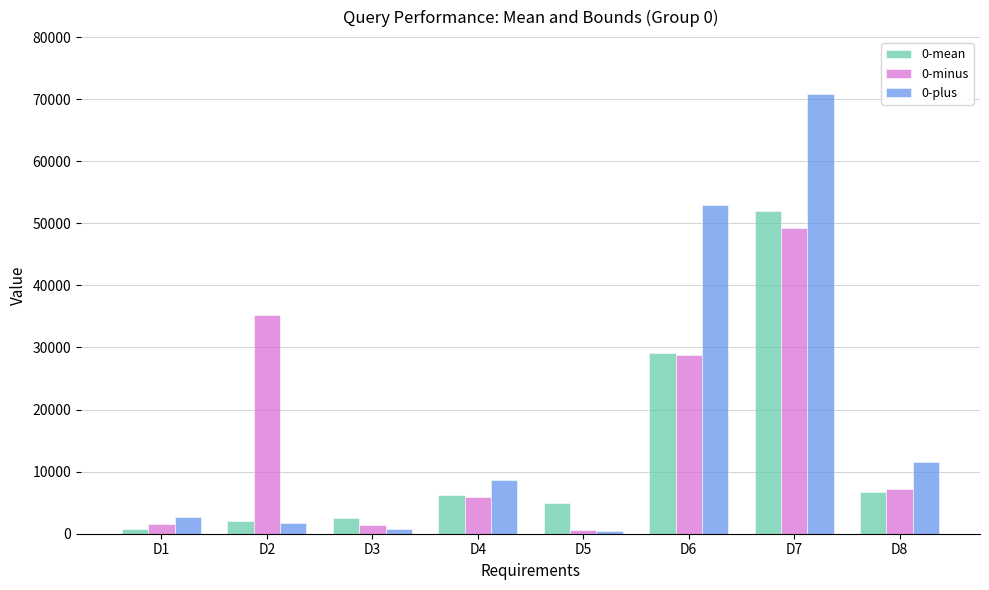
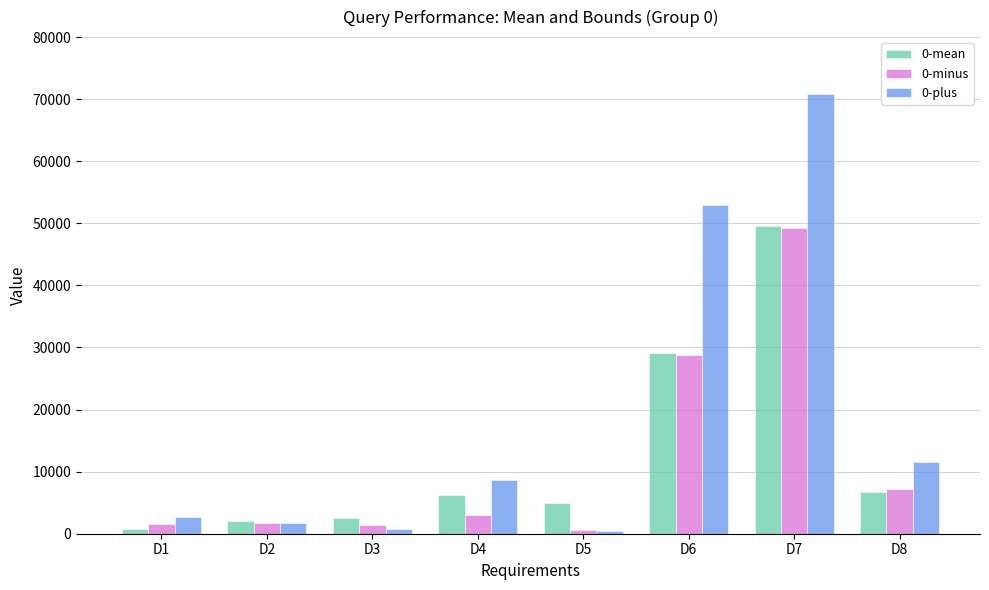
0-minus, D2: 35000 -> 2000
0-minus, D4: 6000 -> 3000
0-mean, D7: 52000 -> 50000
